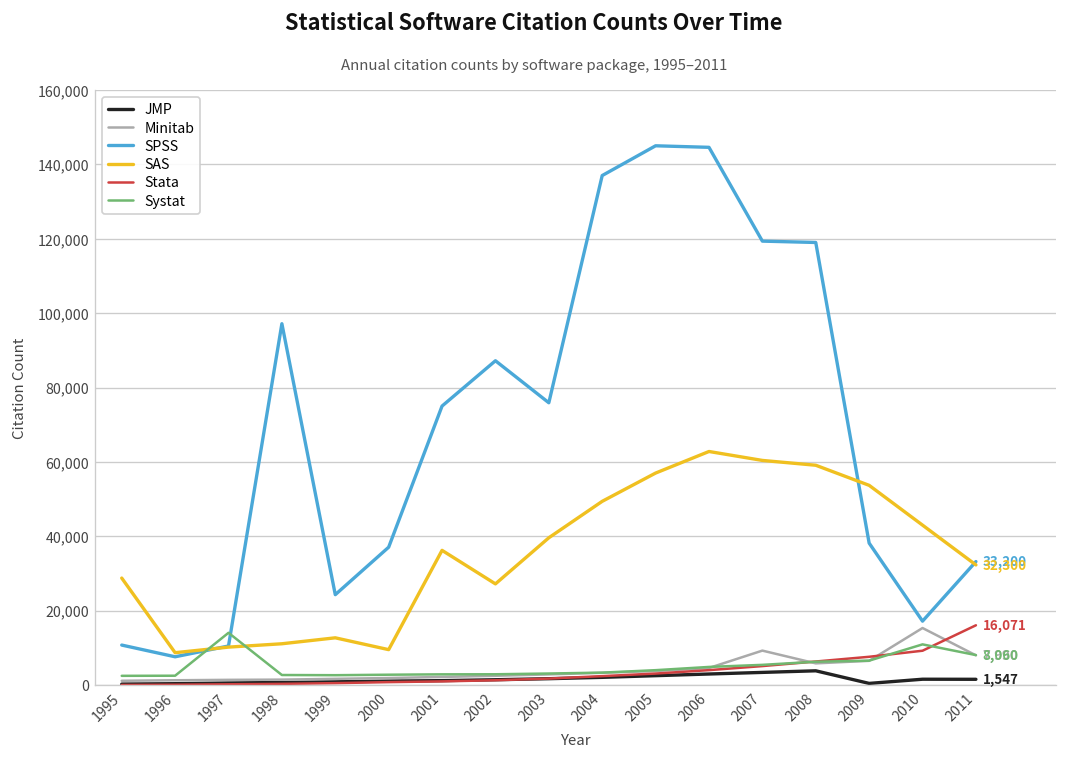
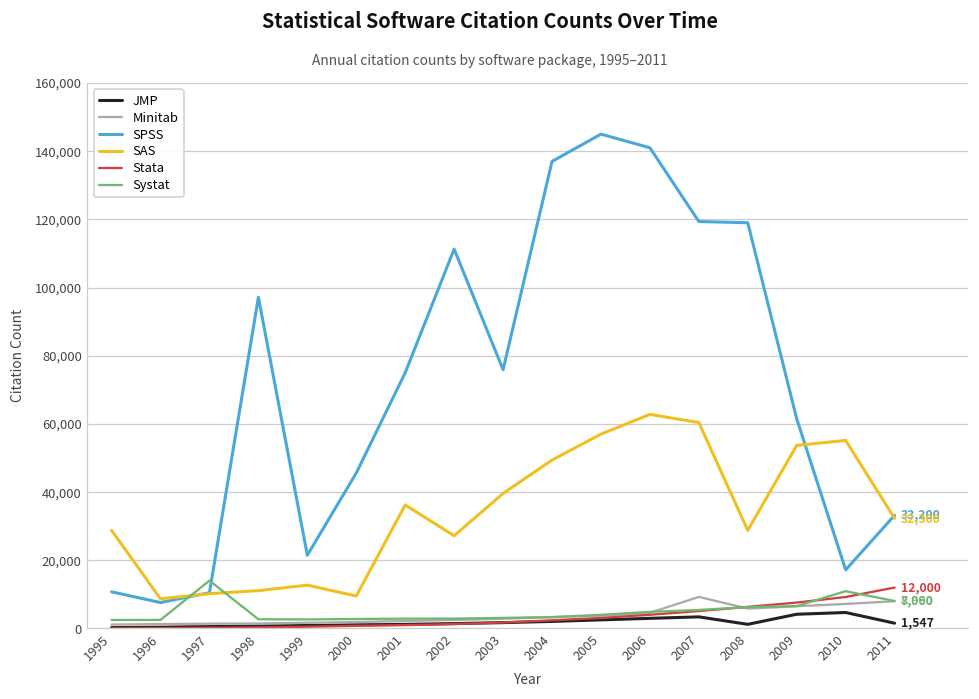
SPSS, 1999: 24,000 -> 21,000
SPSS, 2000: 37,000 -> 46,000
SPSS, 2002: 87,000 -> 111,000
SPSS, 2006: 145,000 -> 141,000
JMP, 2008: 4,000 -> 1,000
SAS, 2008: 59,000 -> 29,000
JMP, 2009: 0 -> 4,000
SPSS, 2009: 38,000 -> 62,000
JMP, 2010: 2,000 -> 5,000
Minitab, 2010: 15,000 -> 7,000
SAS, 2010: 43,000 -> 55,000
Stata, 2011: 16,071 -> 12,000
